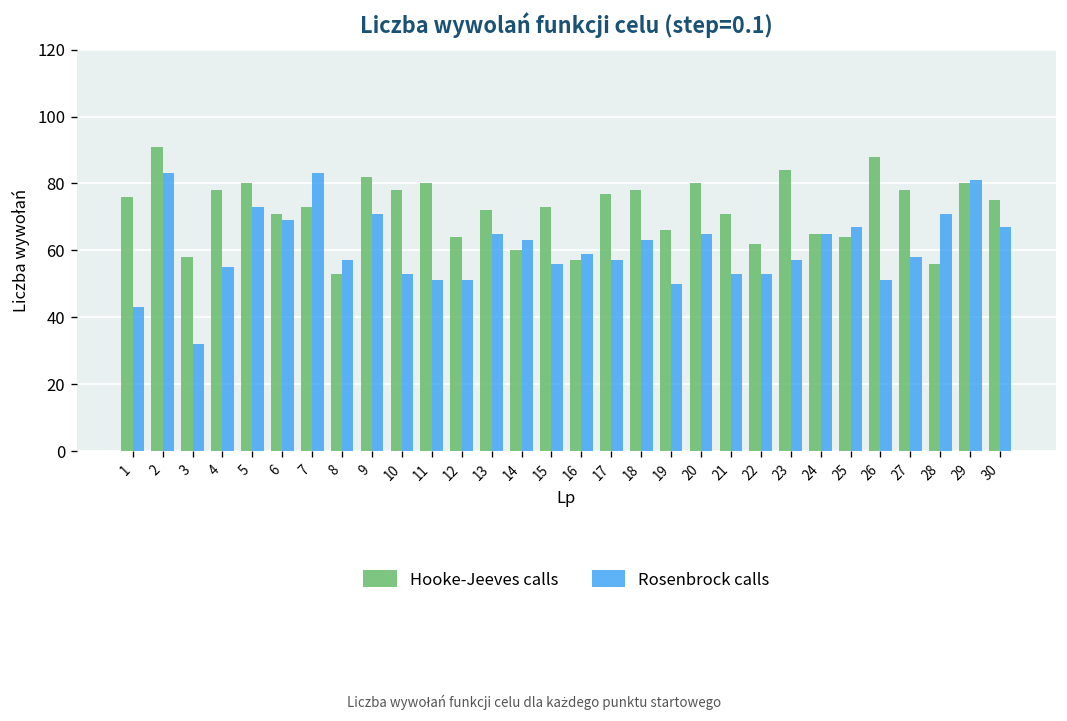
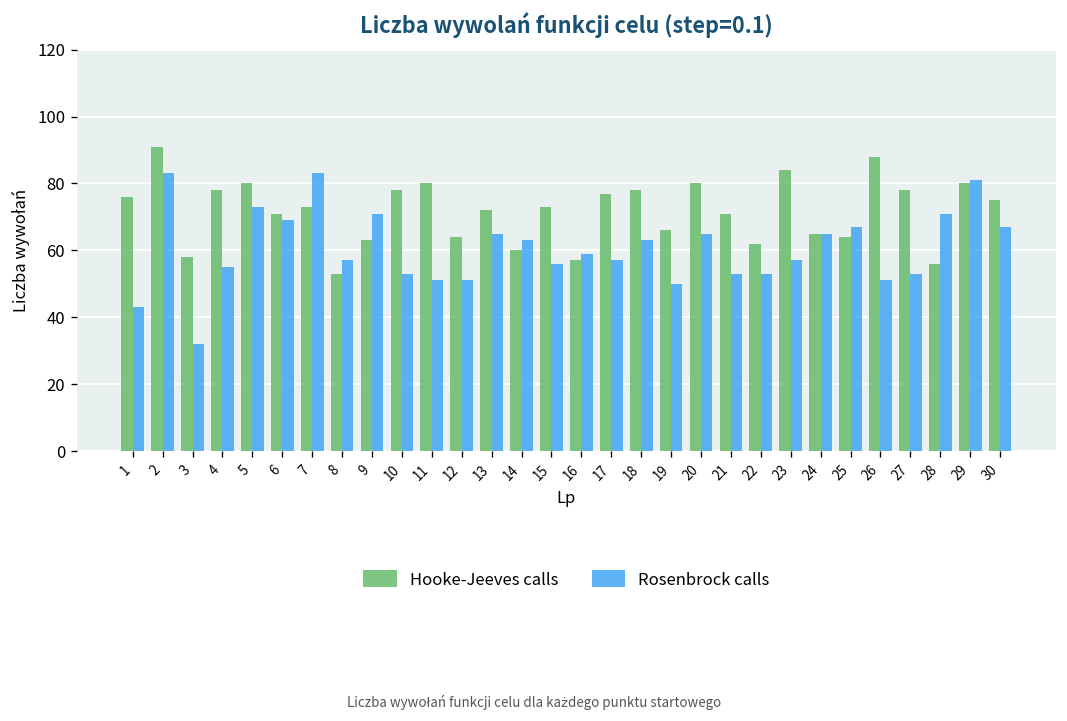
Hooke-Jeeves calls, 9: 82 -> 63
Rosenbrock calls, 27: 58 -> 53
